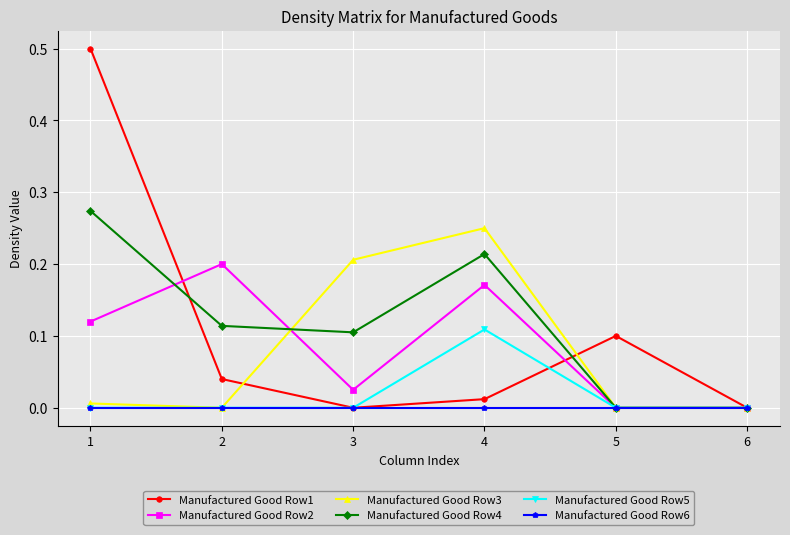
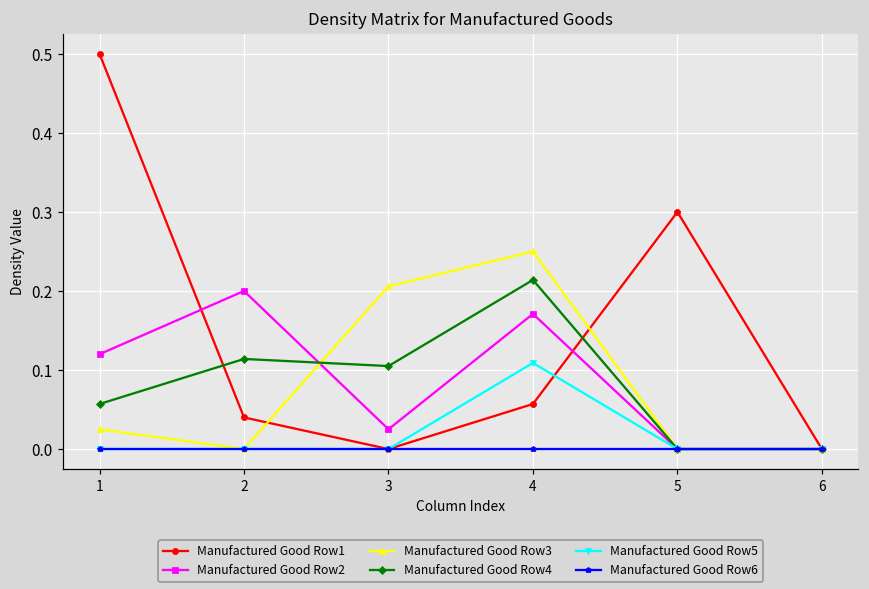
Manufactured Good Row3, 1: 0.01 -> 0.03
Manufactured Good Row4, 1: 0.27 -> 0.06
Manufactured Good Row1, 4: 0.01 -> 0.06
Manufactured Good Row1, 5: 0.1 -> 0.3
